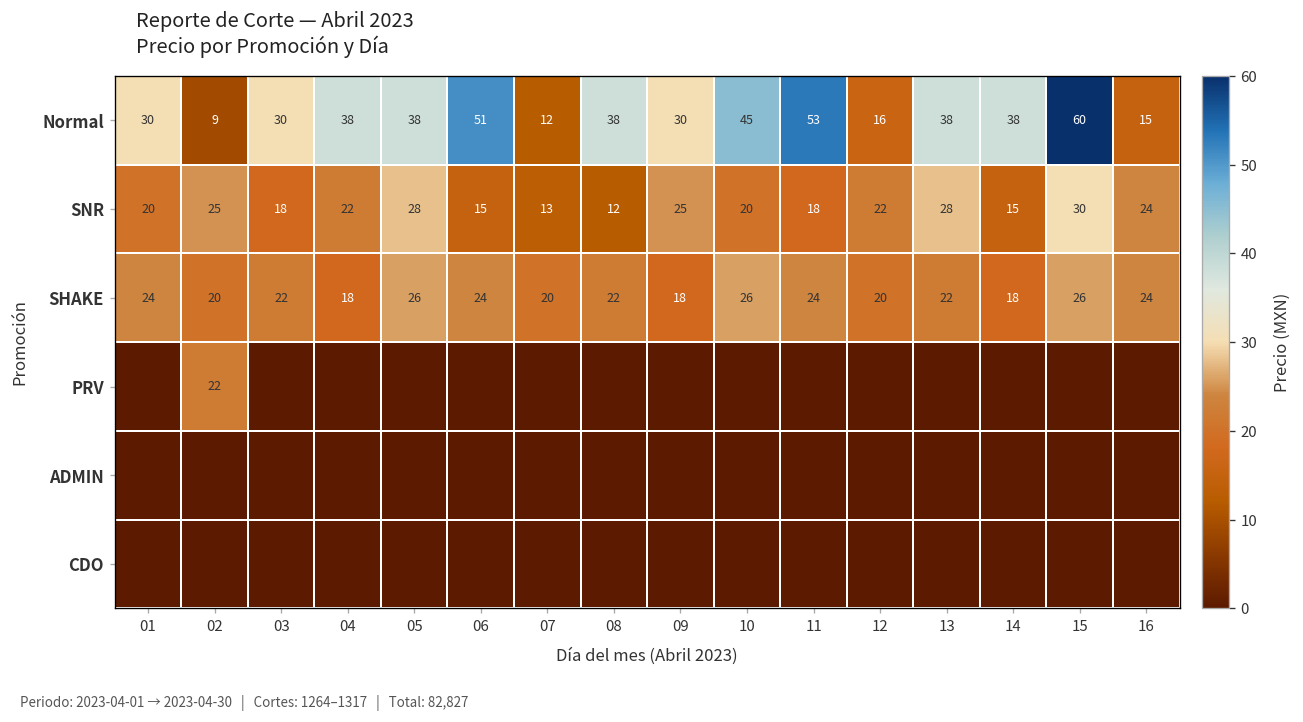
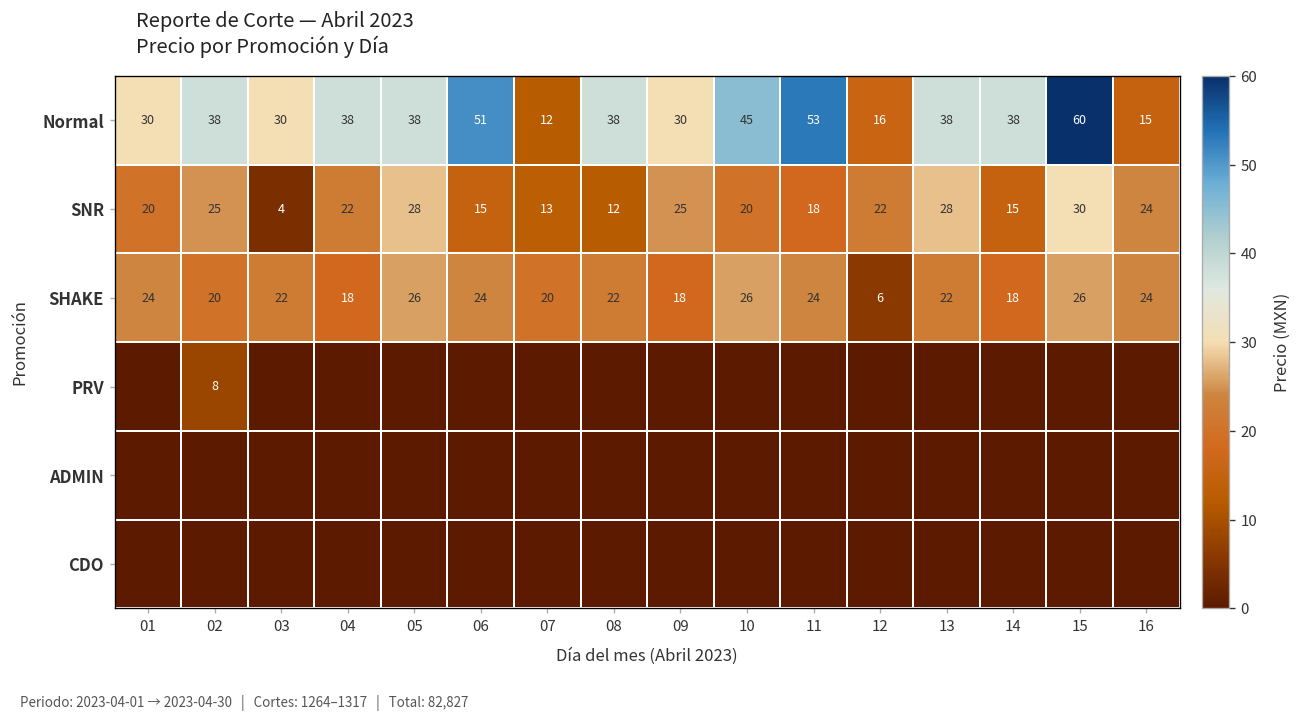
Normal, 02: 9 -> 38
SNR, 03: 18 -> 4
SHAKE, 12: 20 -> 6
PRV, 02: 22 -> 8
